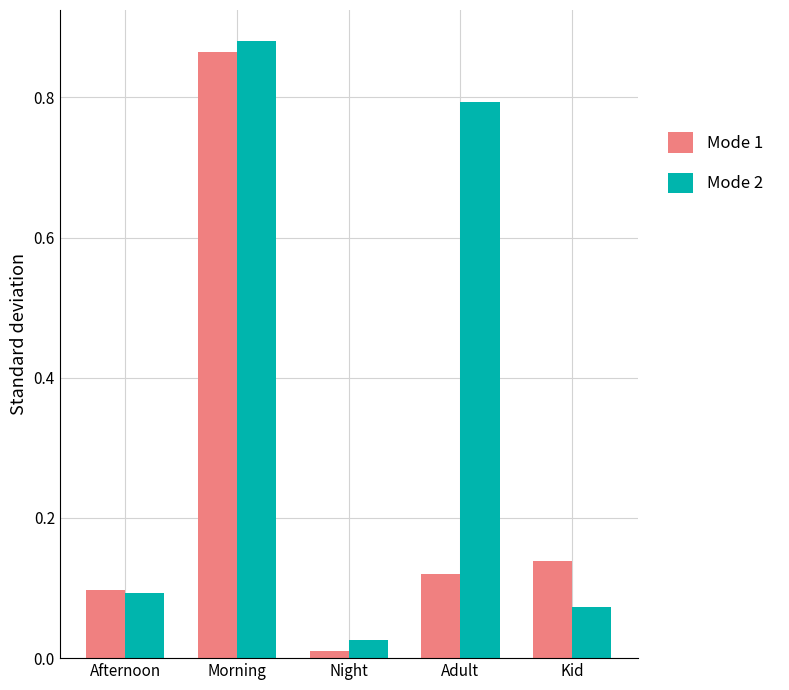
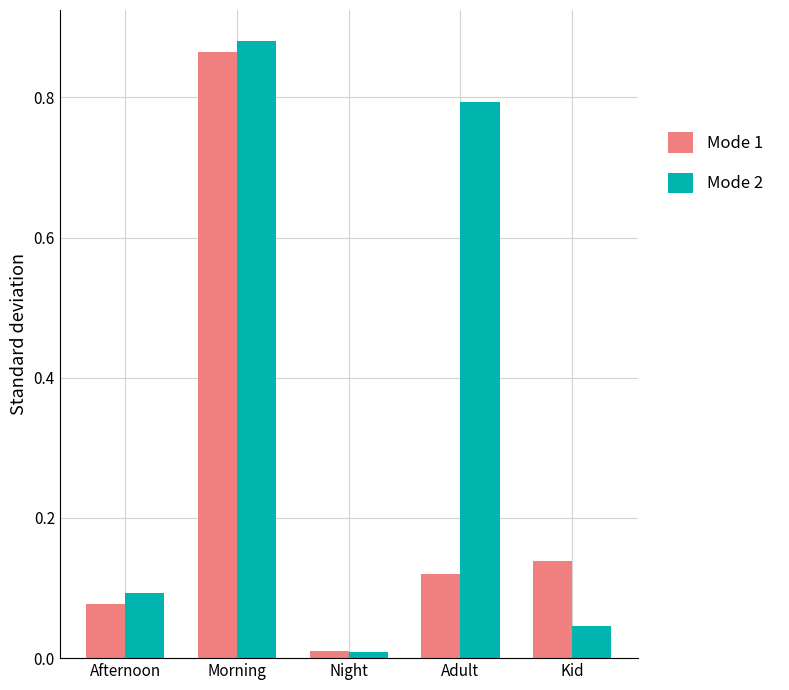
Mode 1, Afternoon: 0.10 -> 0.08
Mode 2, Night: 0.03 -> 0.01
Mode 2, Kid: 0.07 -> 0.05
